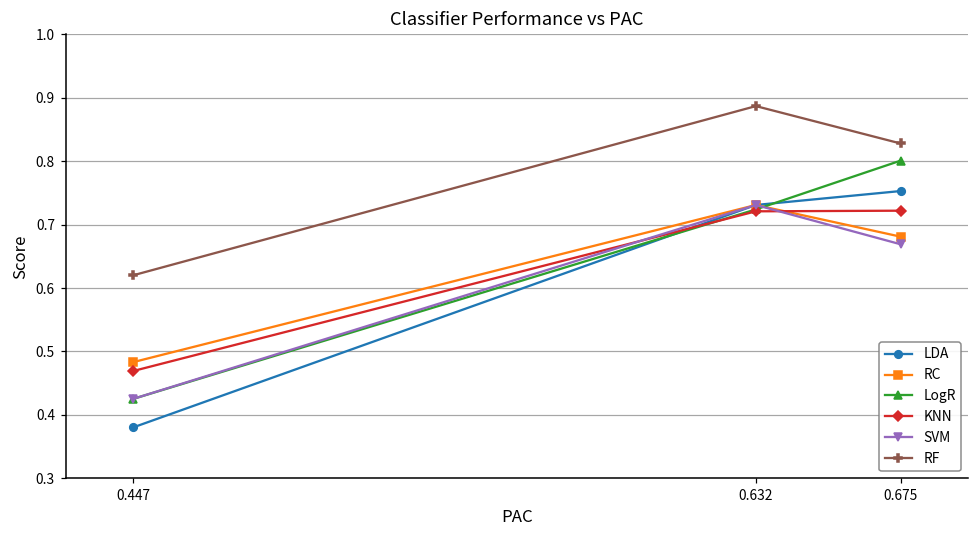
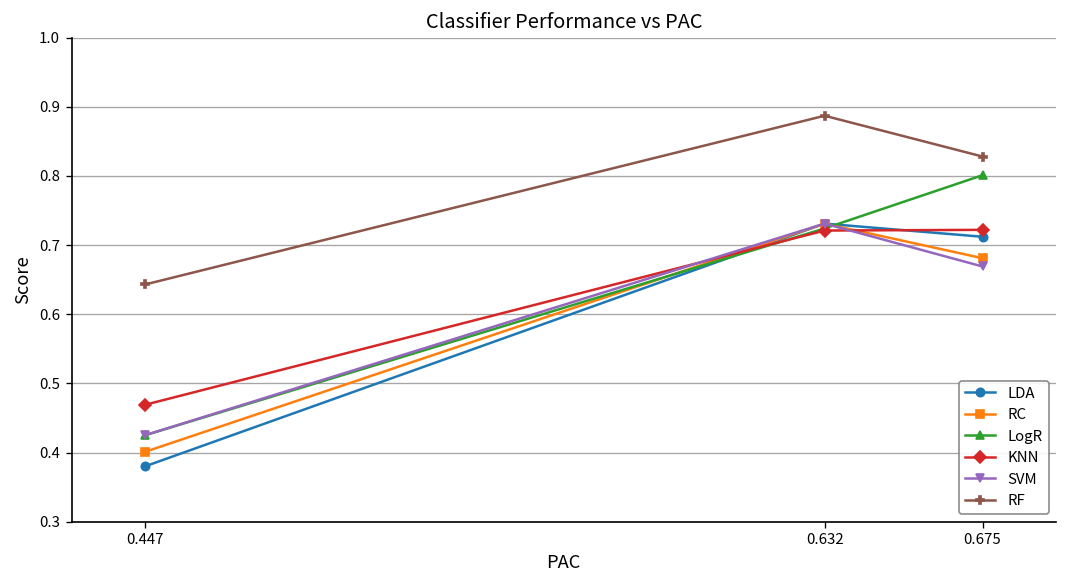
RC, 0.447: 0.48 -> 0.40
RF, 0.447: 0.62 -> 0.64
LDA, 0.675: 0.75 -> 0.71
